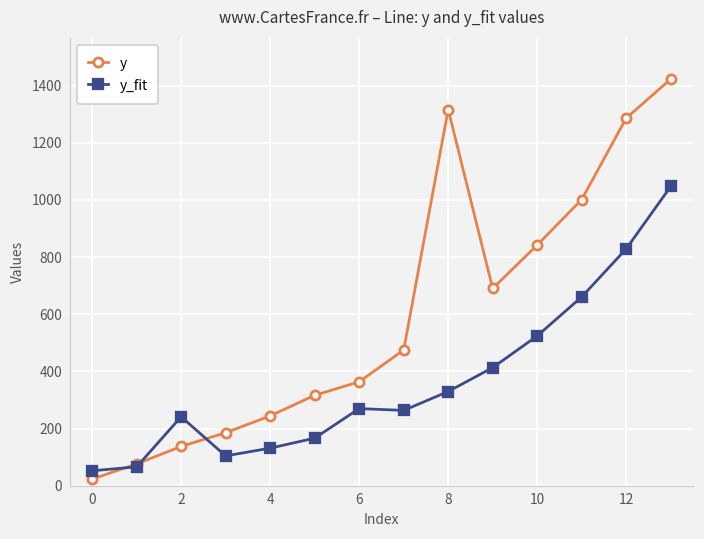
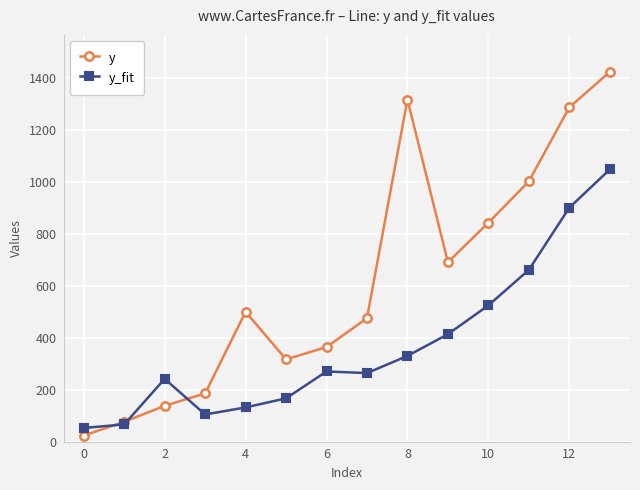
y, 4: 240 -> 500
y_fit, 12: 830 -> 900
